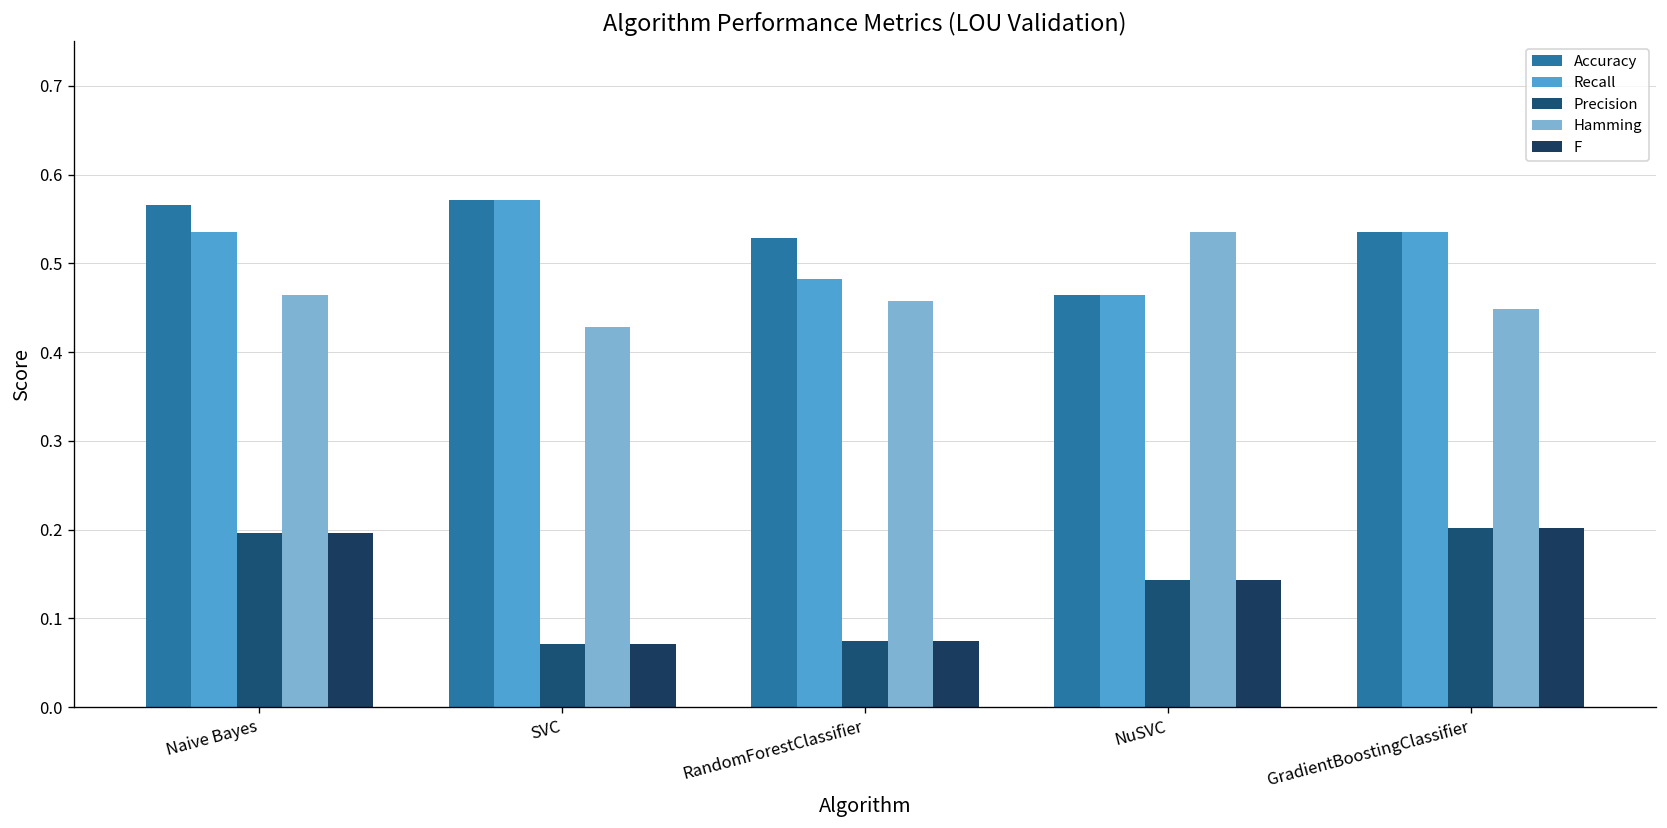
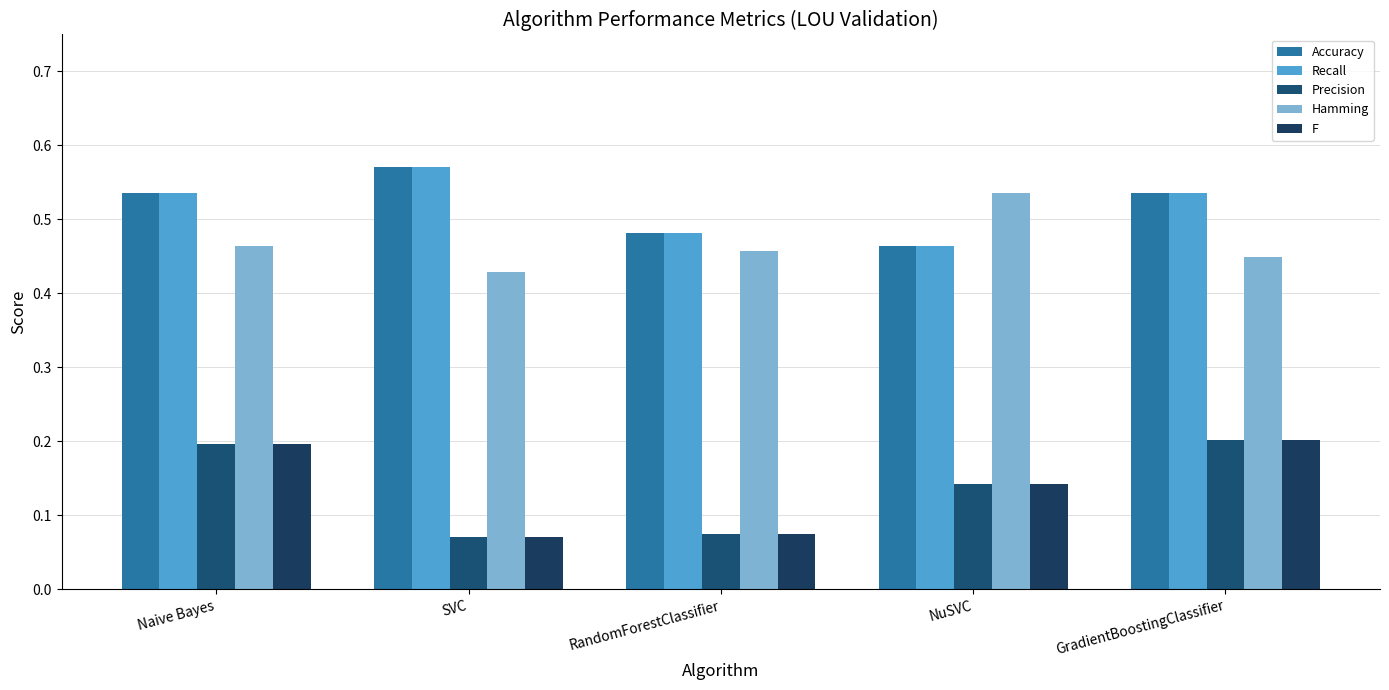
Accuracy, Naive Bayes: 0.57 -> 0.54
Accuracy, RandomForestClassifier: 0.53 -> 0.48
